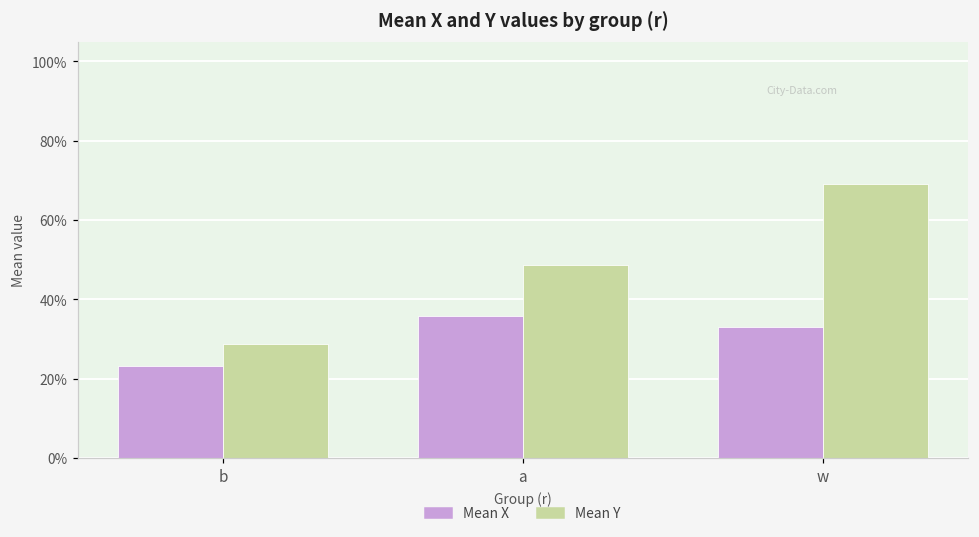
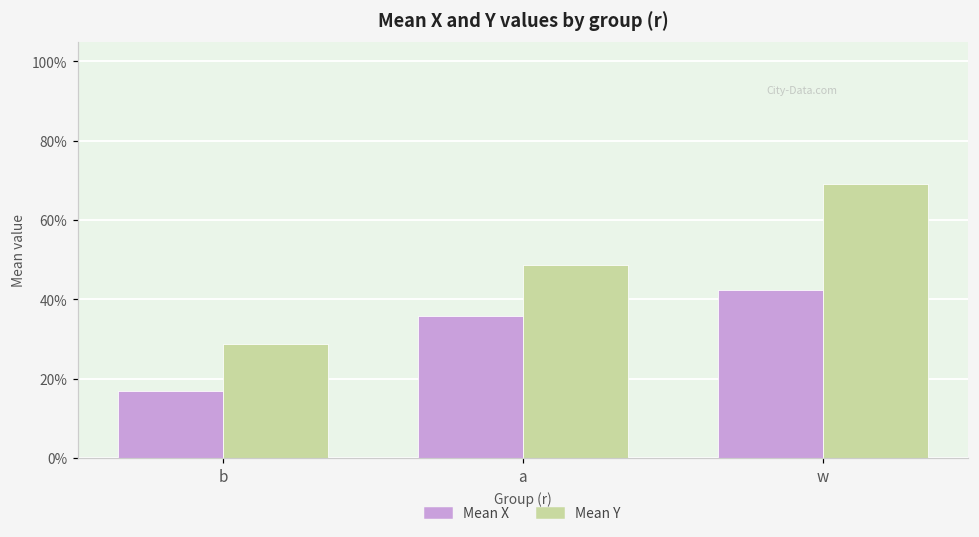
Mean X, b: 23% -> 17%
Mean X, w: 33% -> 42%
